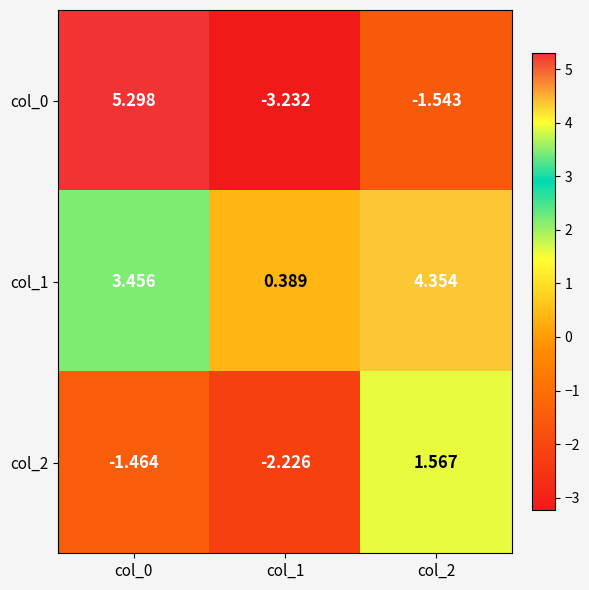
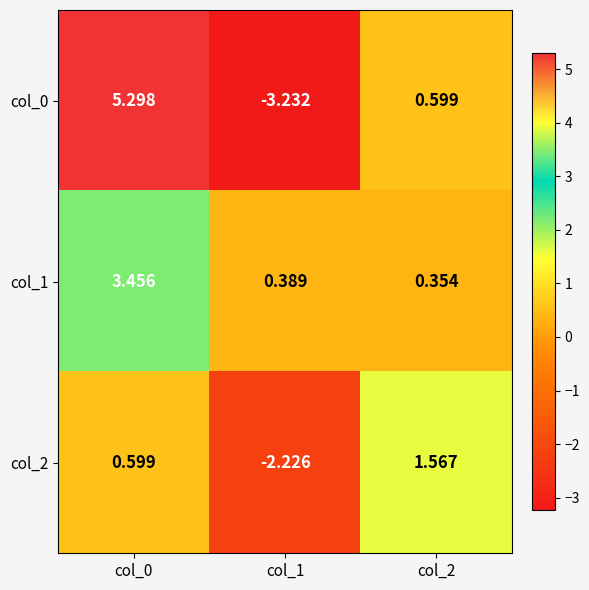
col_0, col_2: -1.543 -> 0.599
col_1, col_2: 4.354 -> 0.354
col_2, col_0: -1.464 -> 0.599
